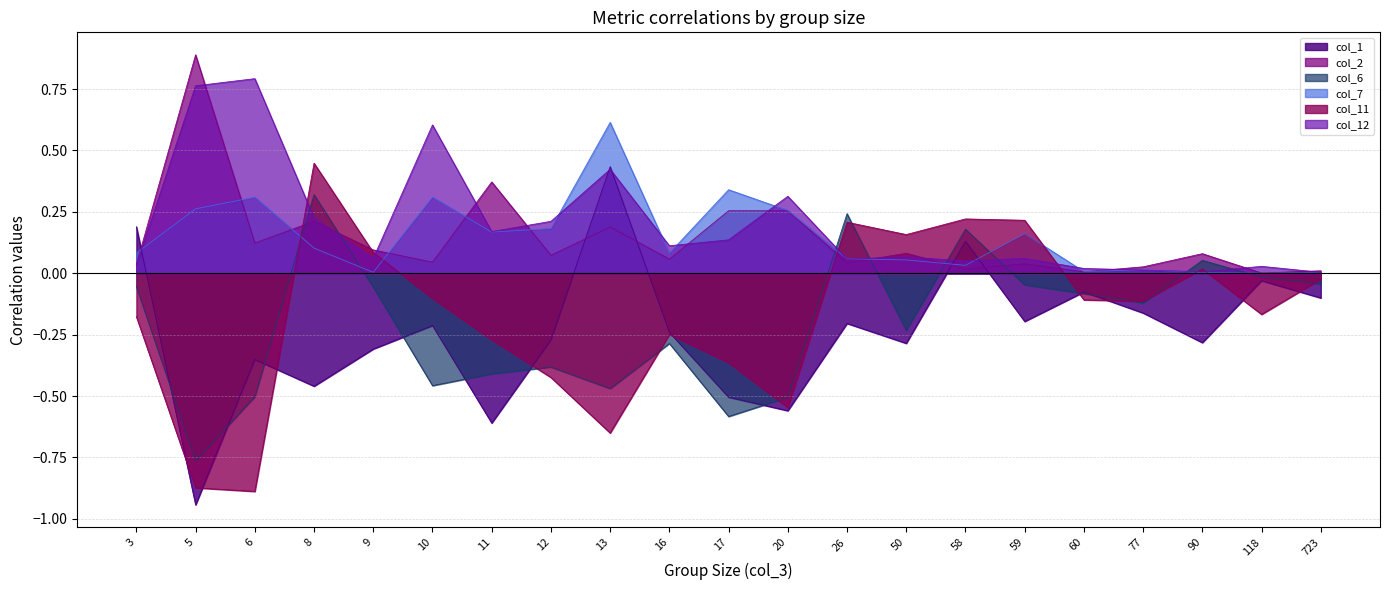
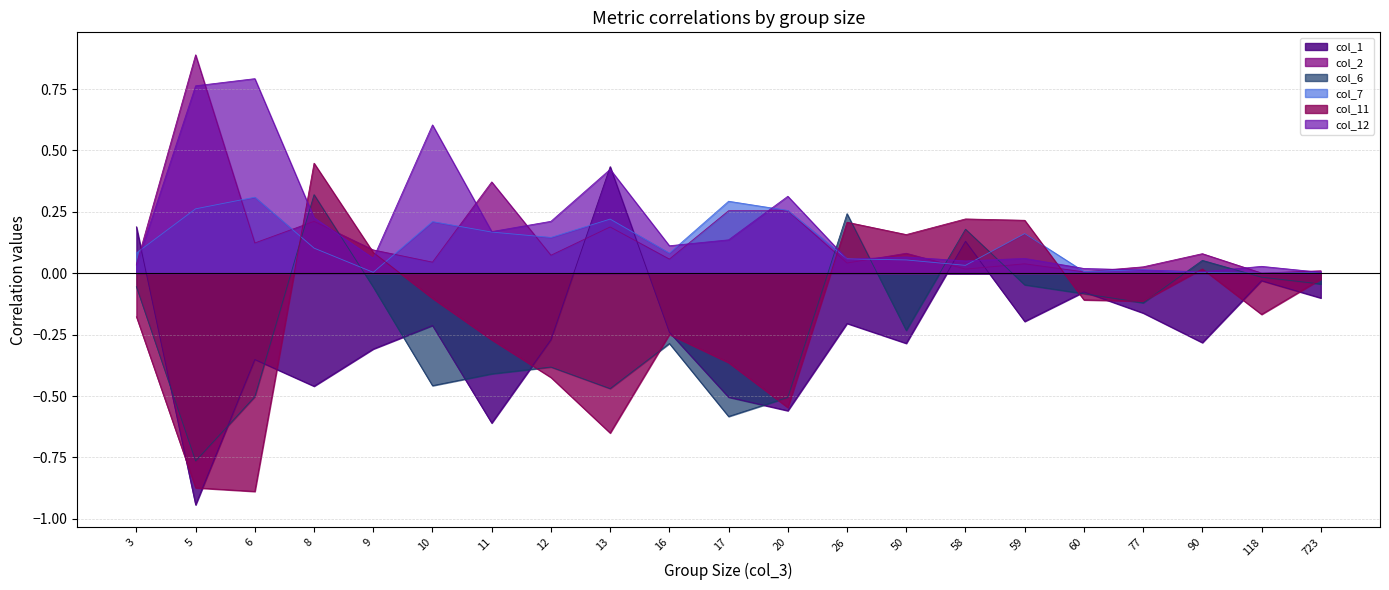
col_7, 10: 0.31 -> 0.21
col_7, 12: 0.18 -> 0.15
col_7, 13: 0.61 -> 0.22
col_7, 17: 0.34 -> 0.29
